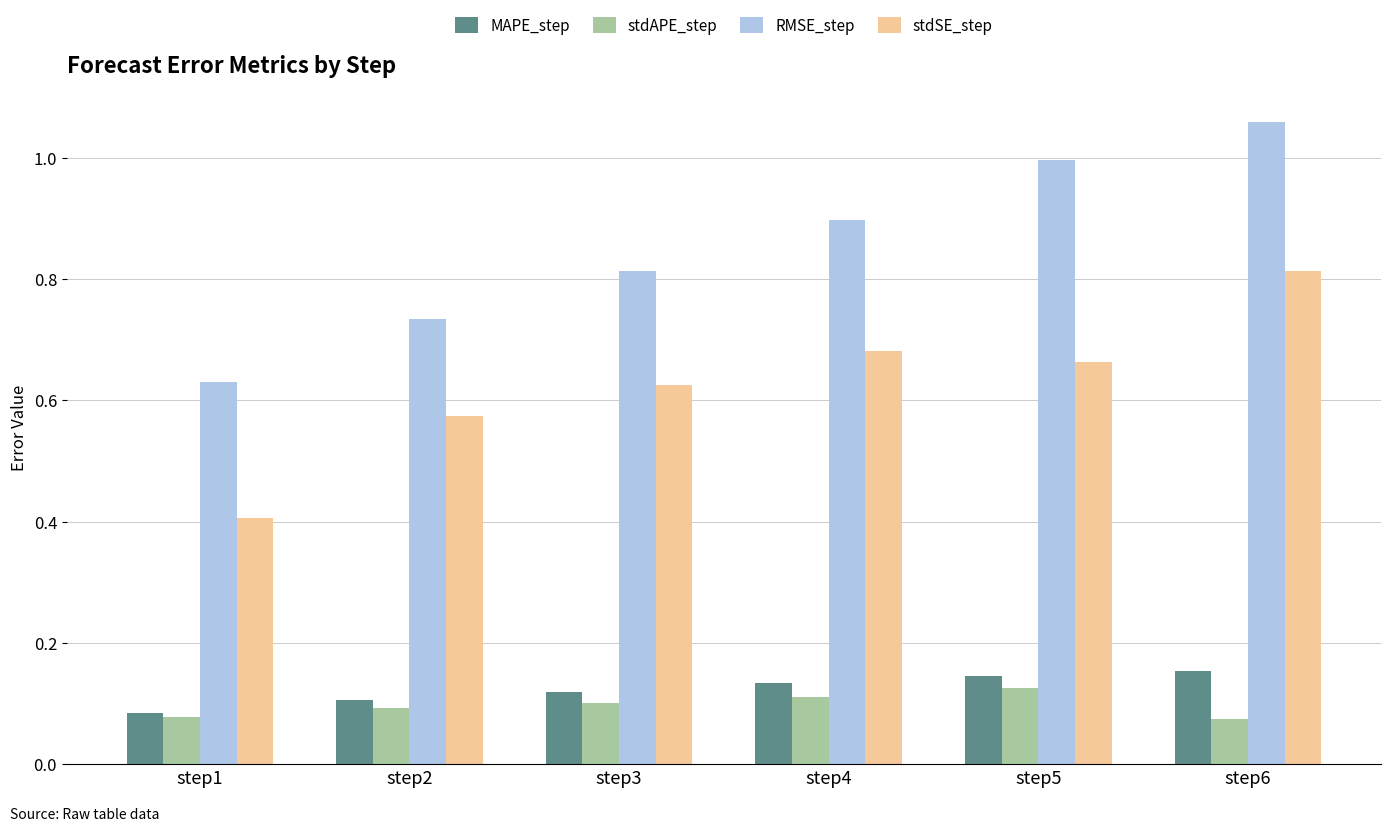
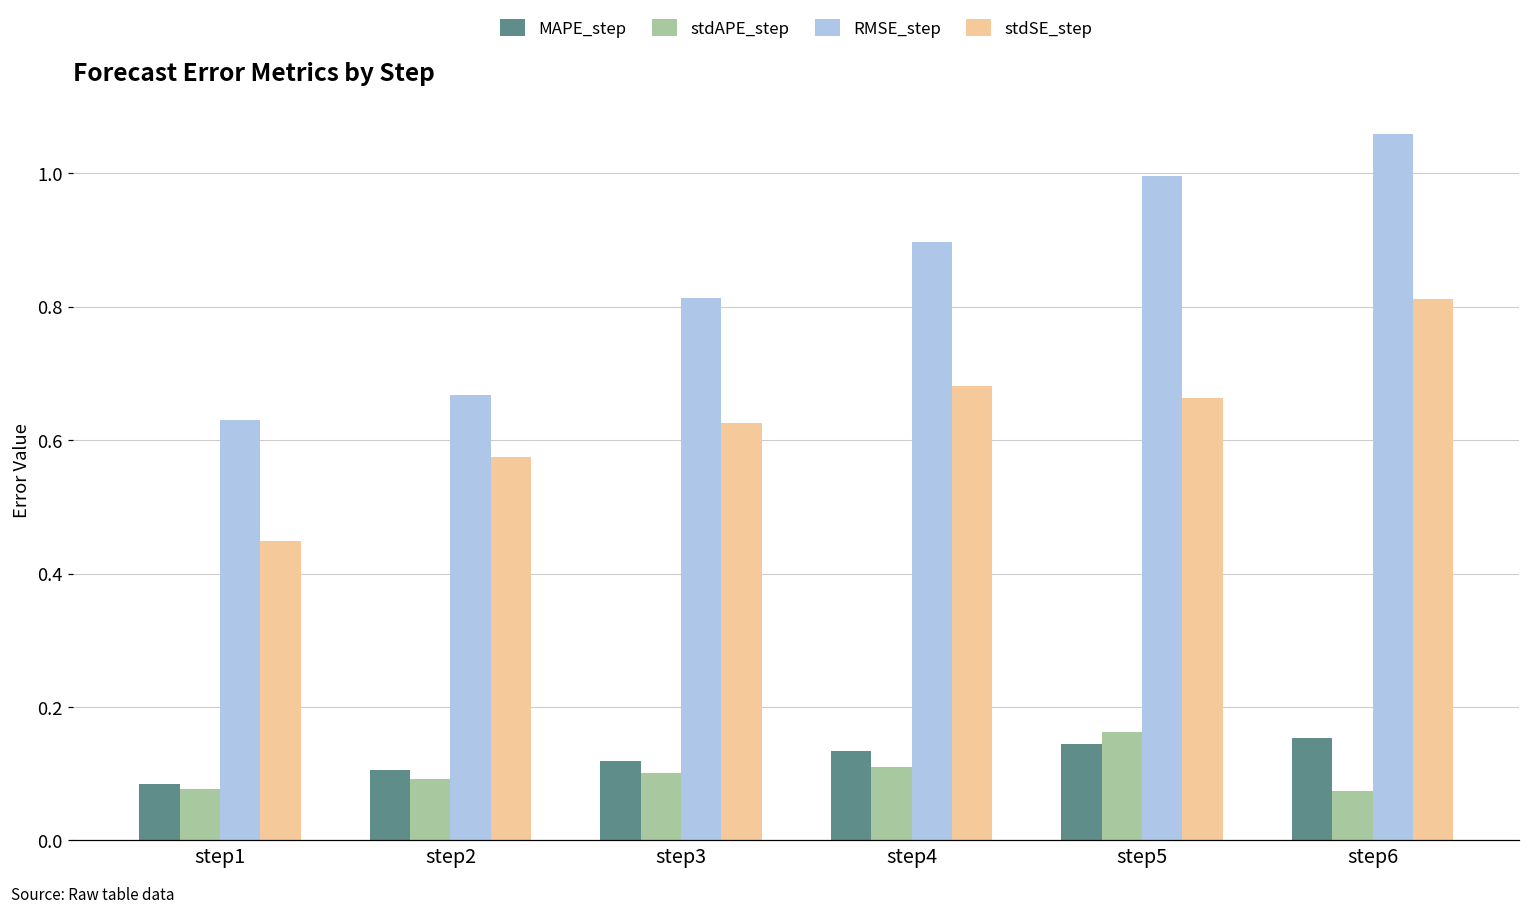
stdSE_step, step1: 0.41 -> 0.45
RMSE_step, step2: 0.73 -> 0.67
stdAPE_step, step5: 0.13 -> 0.16
